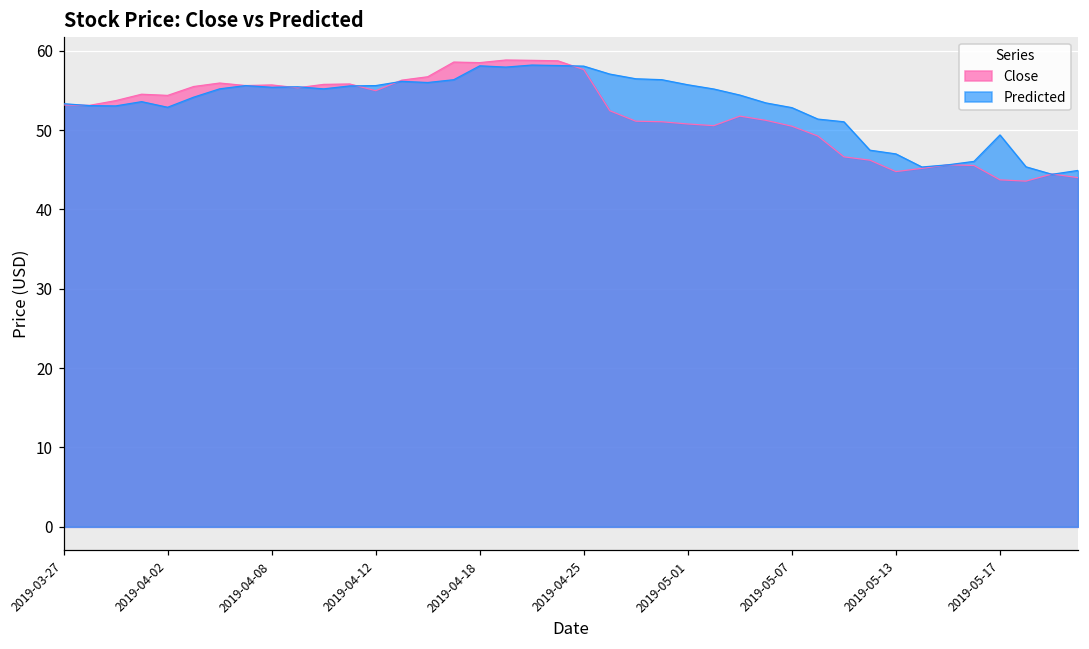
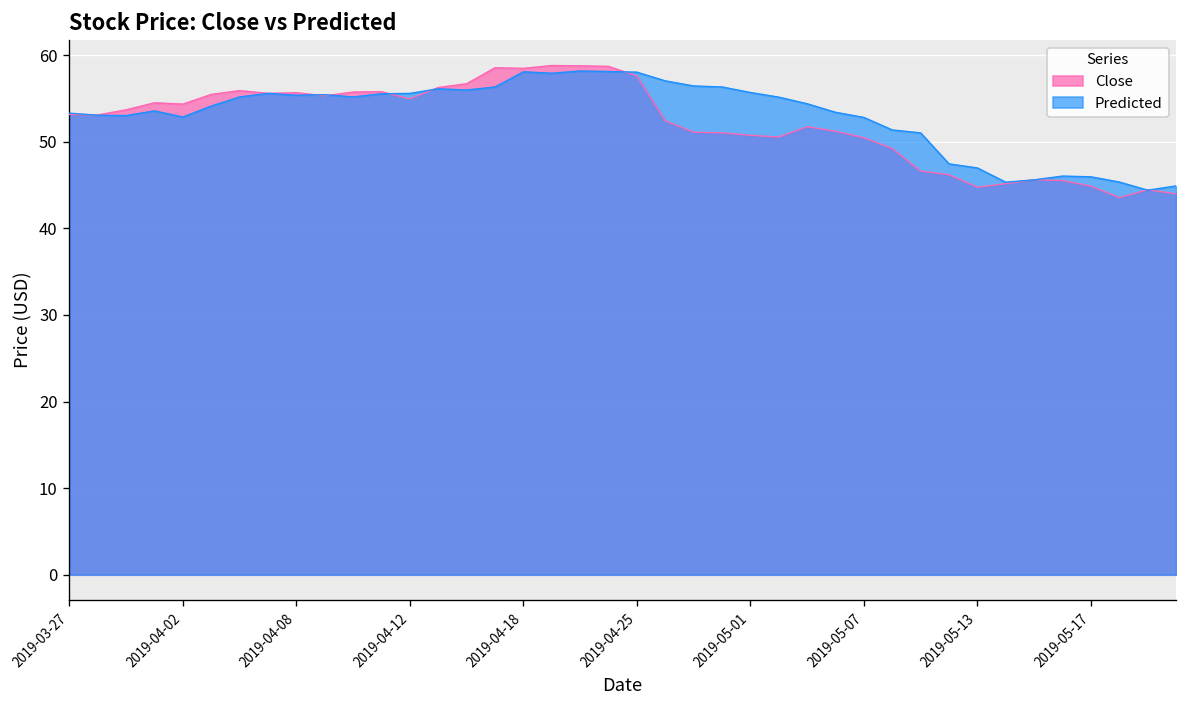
Close, 2019-05-17: 44 -> 45
Predicted, 2019-05-17: 49 -> 46
